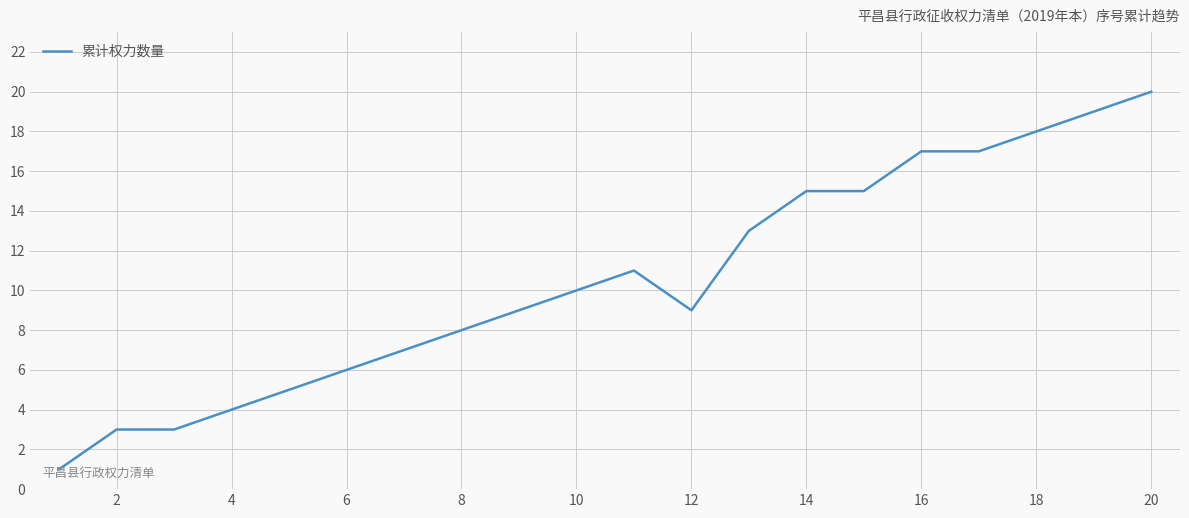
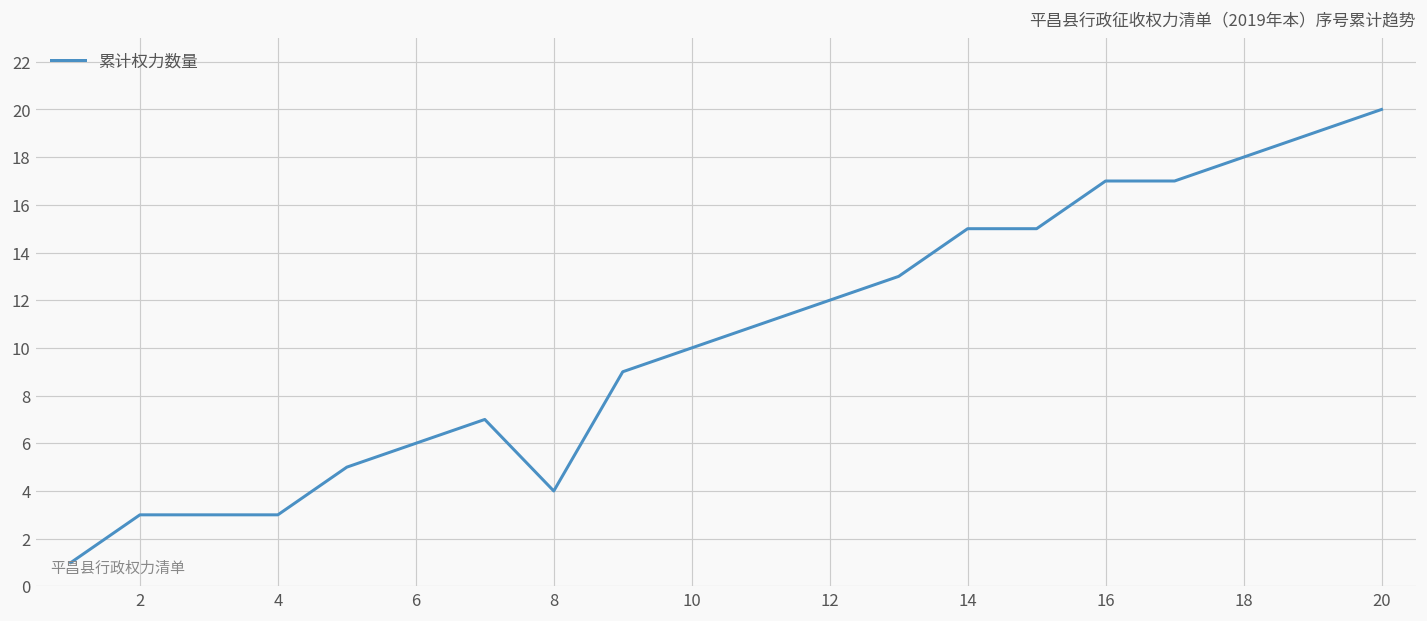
4: 4 -> 3
8: 8 -> 4
12: 9 -> 12
